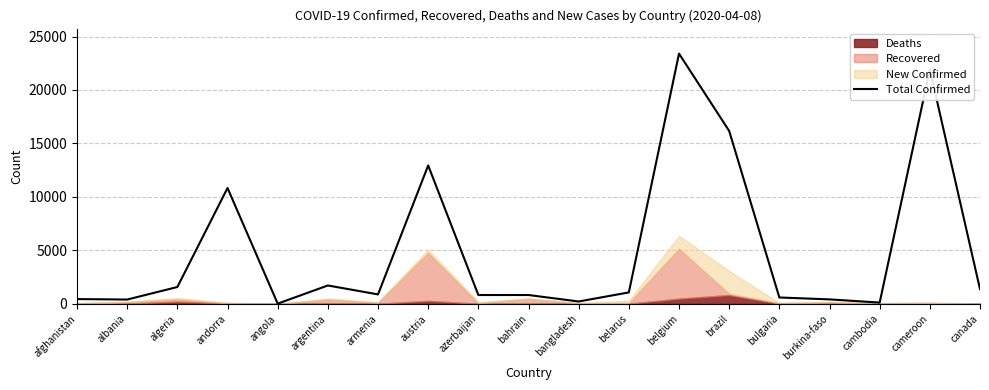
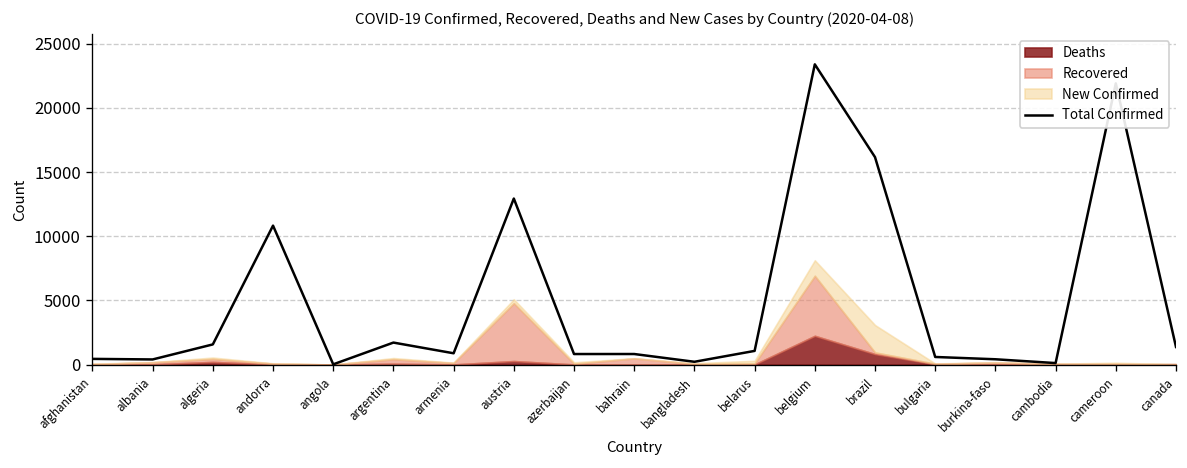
Deaths, belgium: 500 -> 2200
